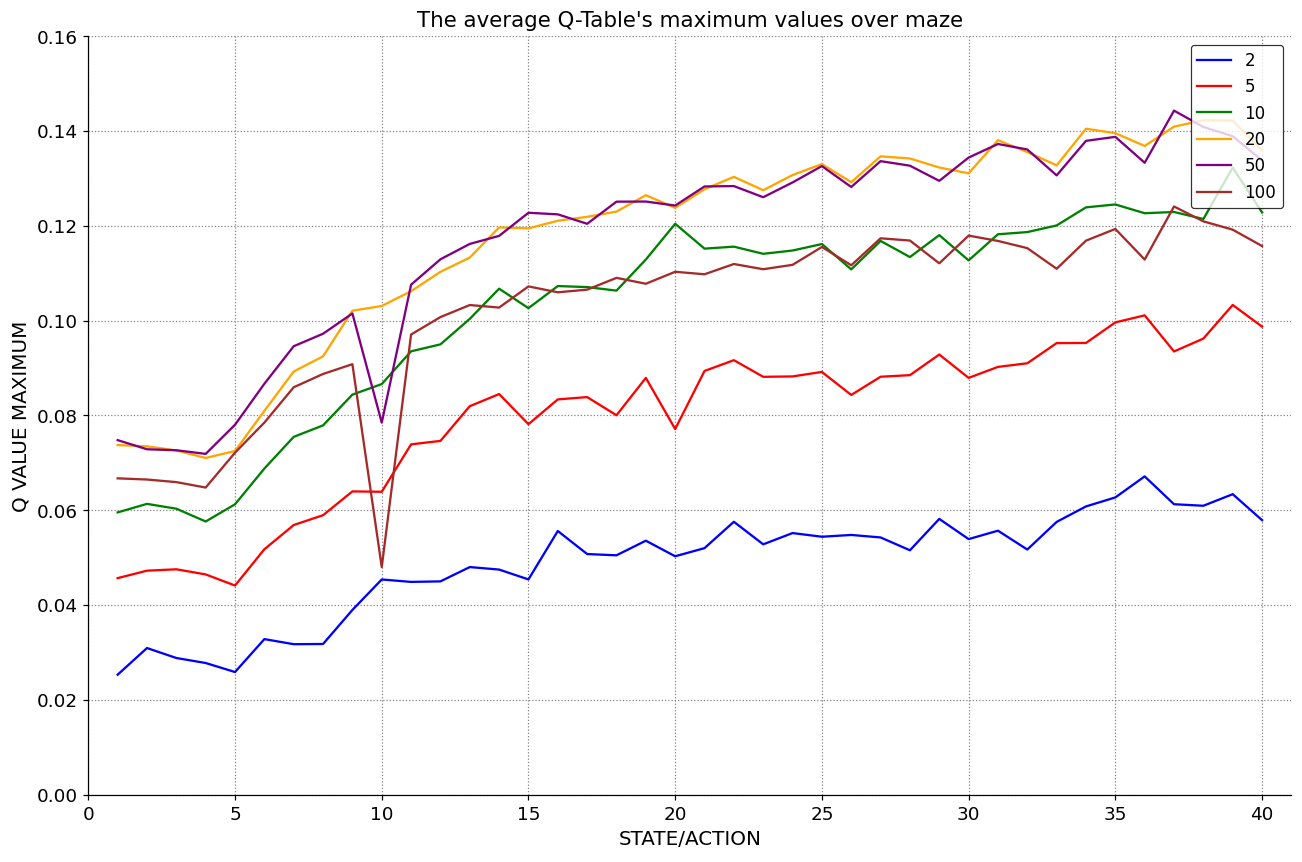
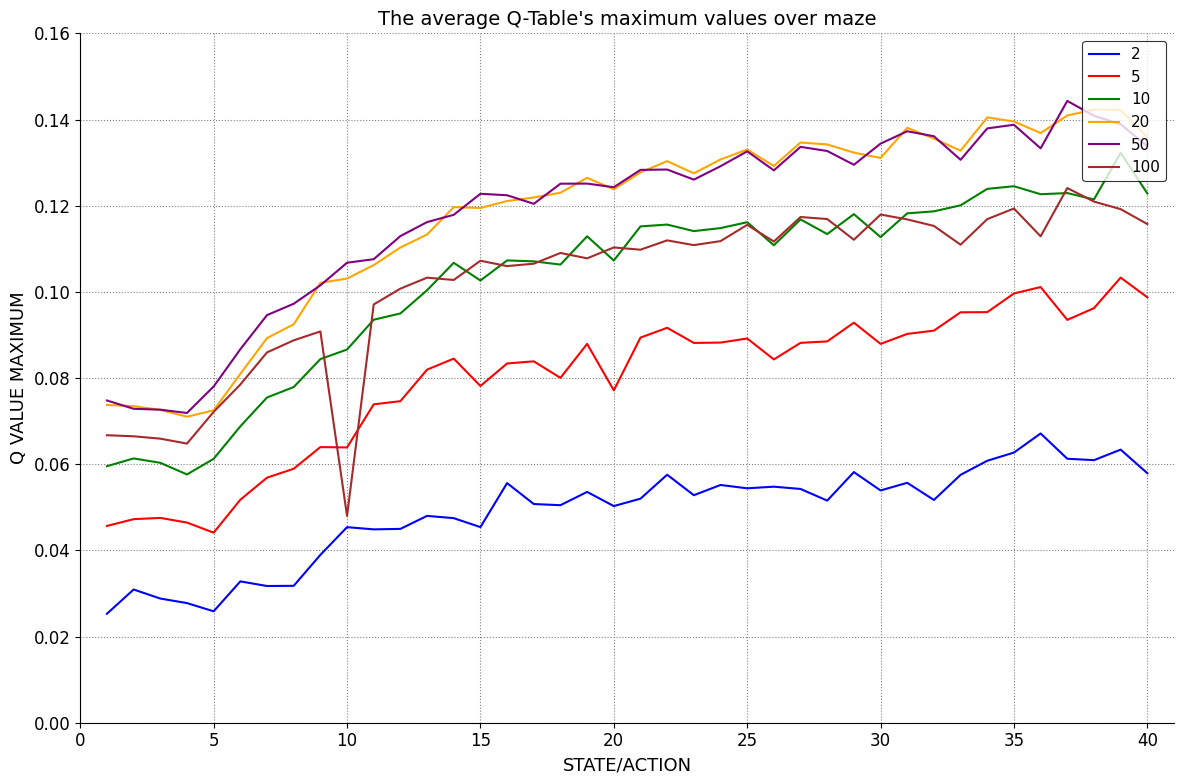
50, 10: 0.078 -> 0.107
10, 20: 0.120 -> 0.107
